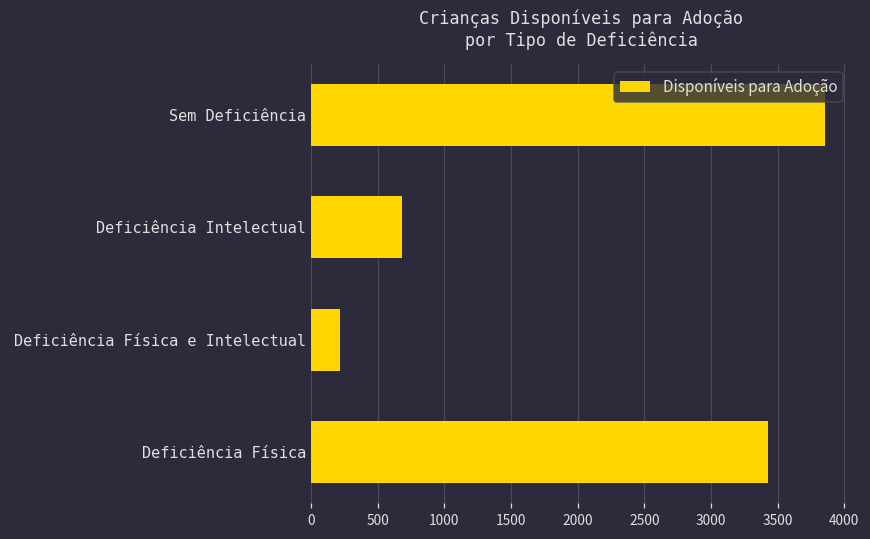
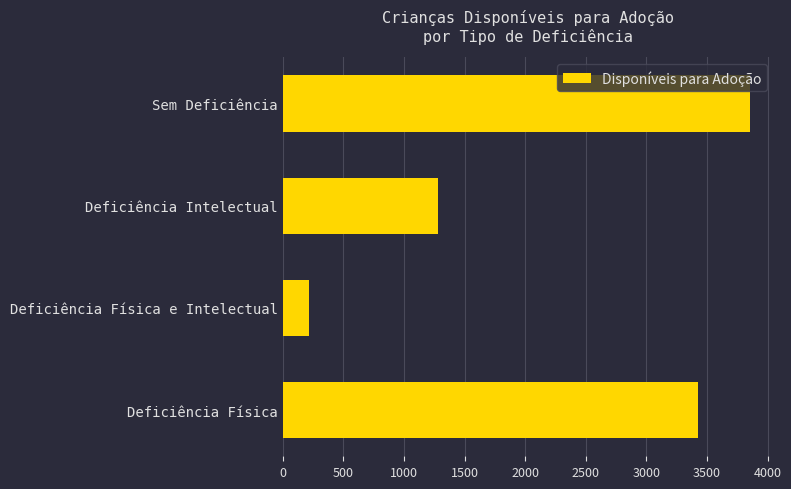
Deficiência Intelectual: 690 -> 1280
